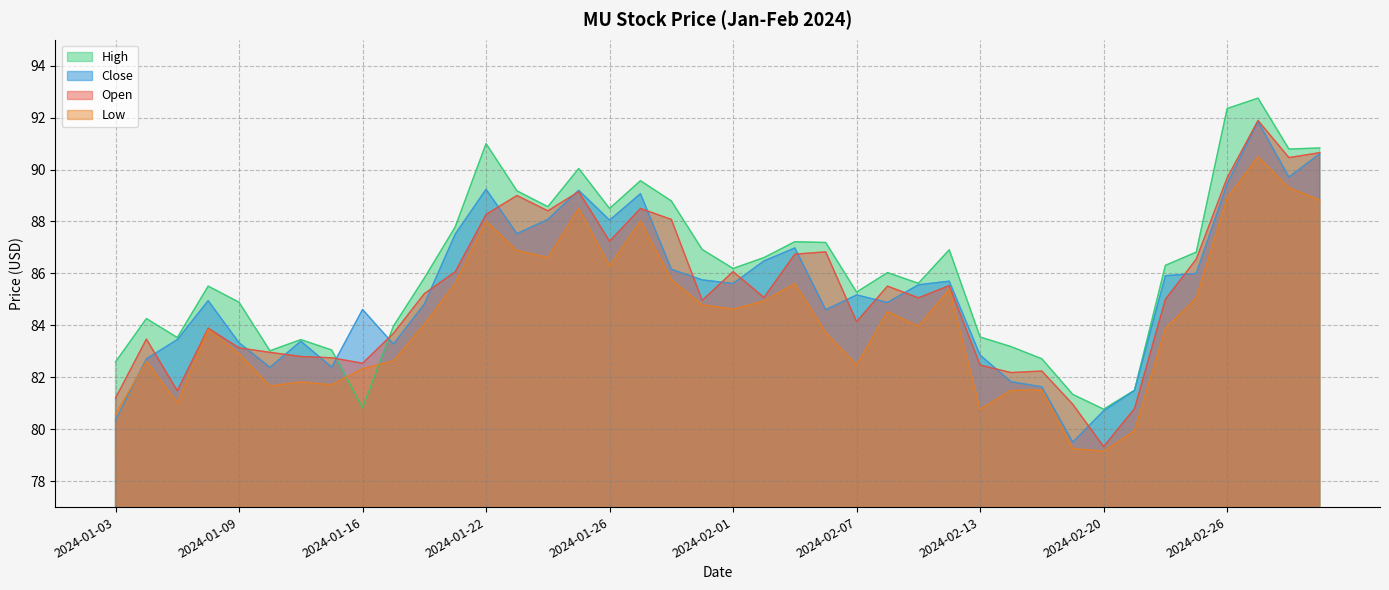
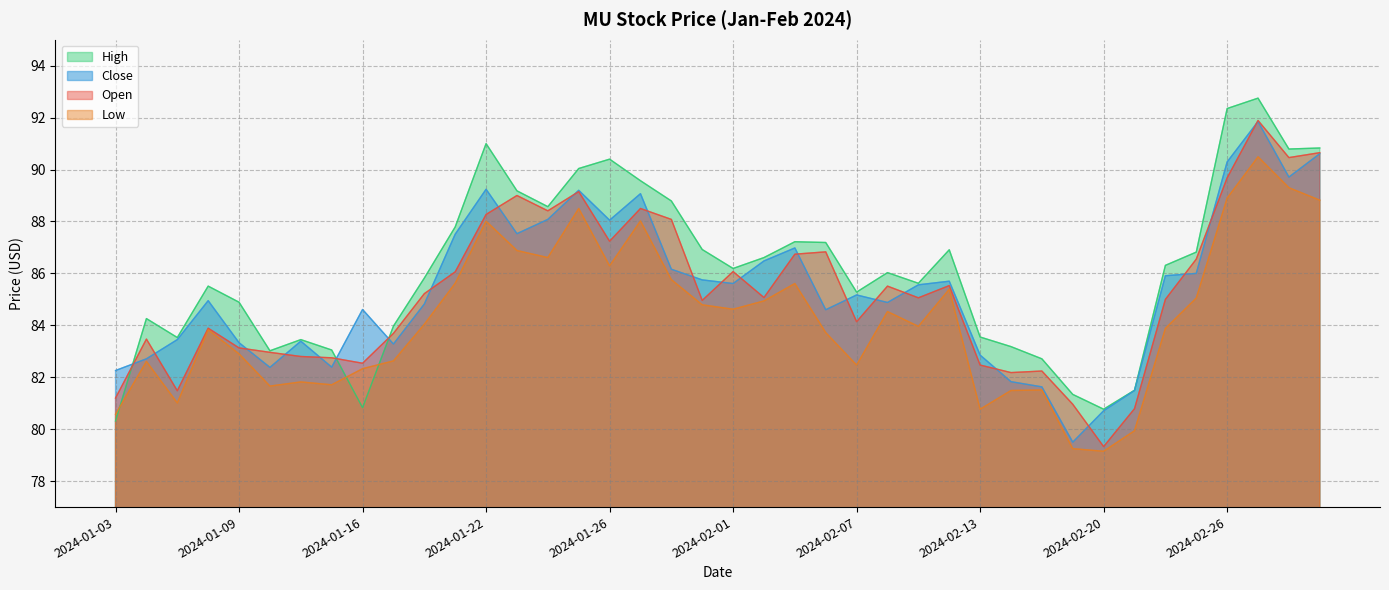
High, 2024-01-03: 82.6 -> 80.3
Close, 2024-01-03: 80.3 -> 82.3
High, 2024-01-26: 88.5 -> 90.4
Close, 2024-02-26: 89.5 -> 90.3
